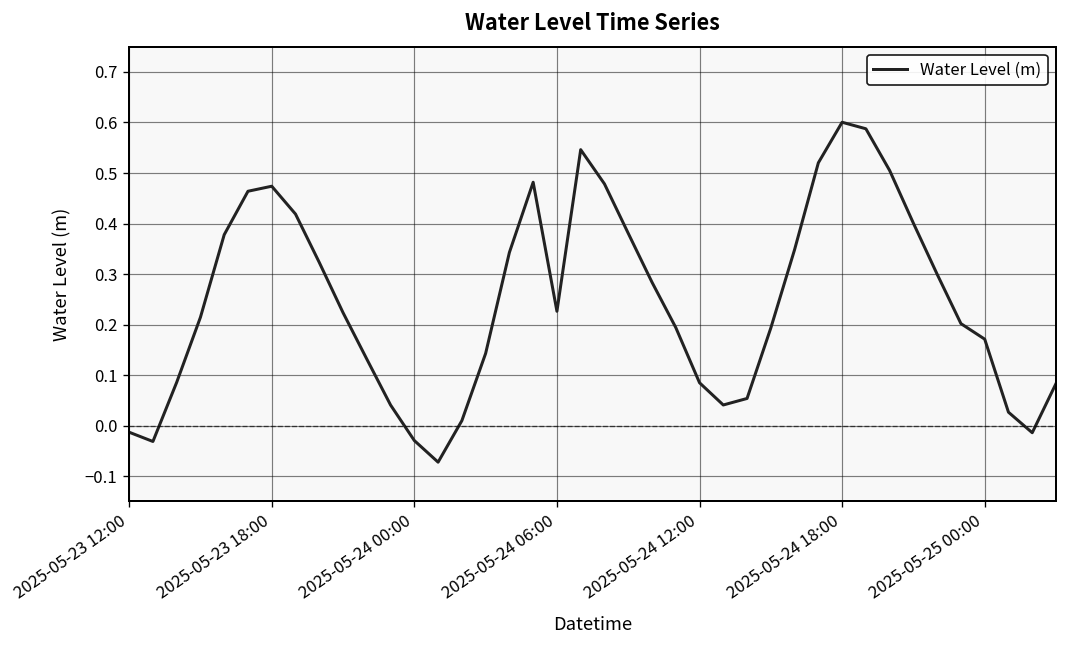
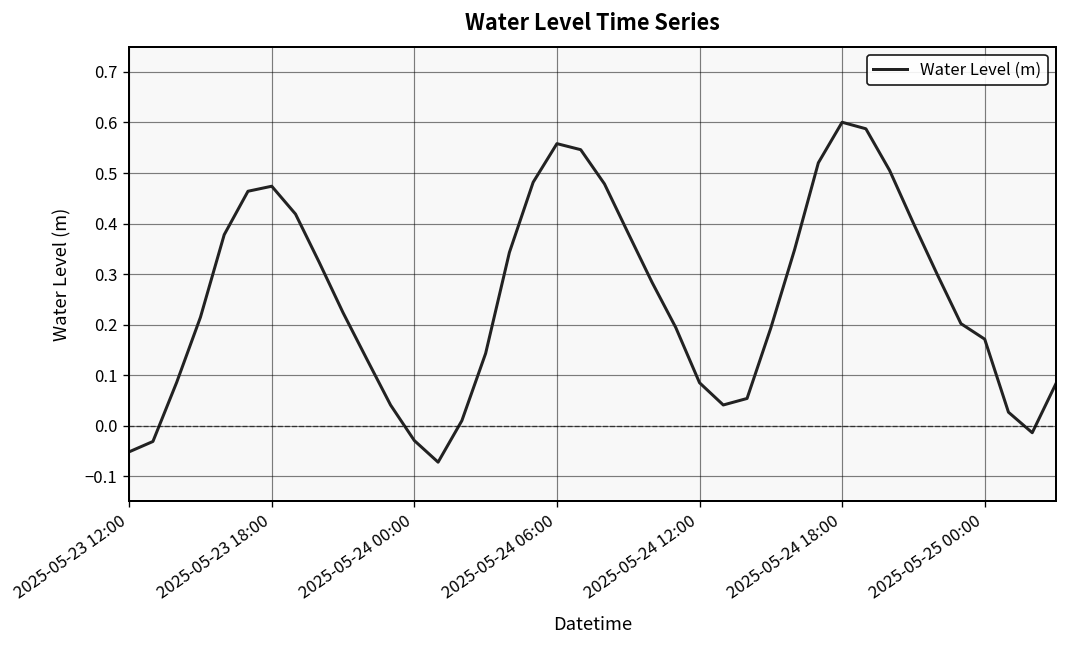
2025-05-23 12:00: -0.01 -> -0.05
2025-05-24 06:00: 0.23 -> 0.56
